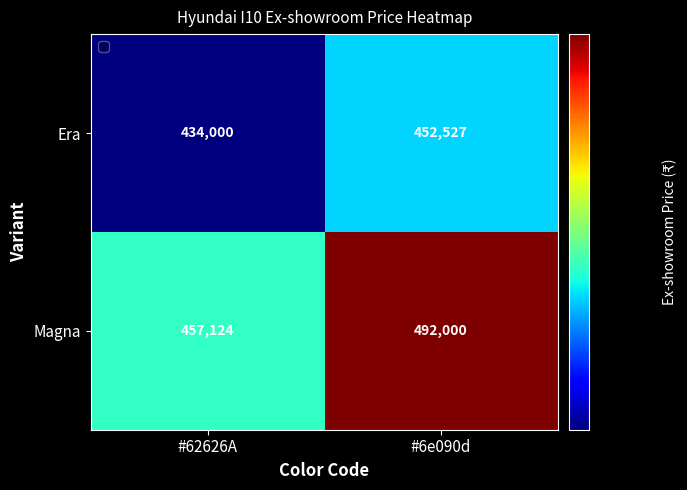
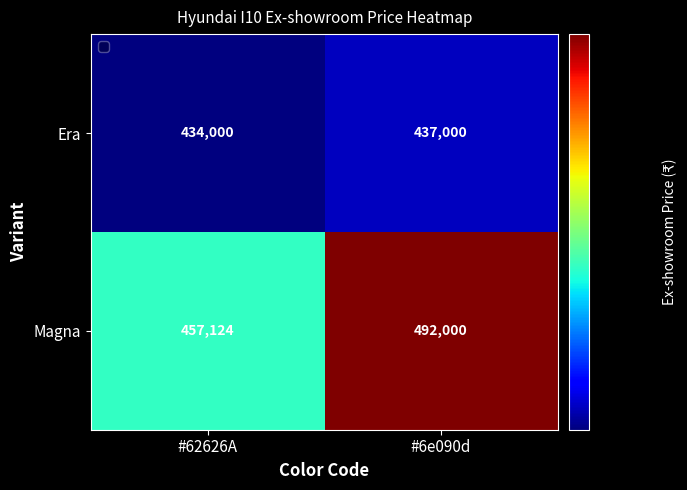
Era, #6e090d: 452,527 -> 437,000
